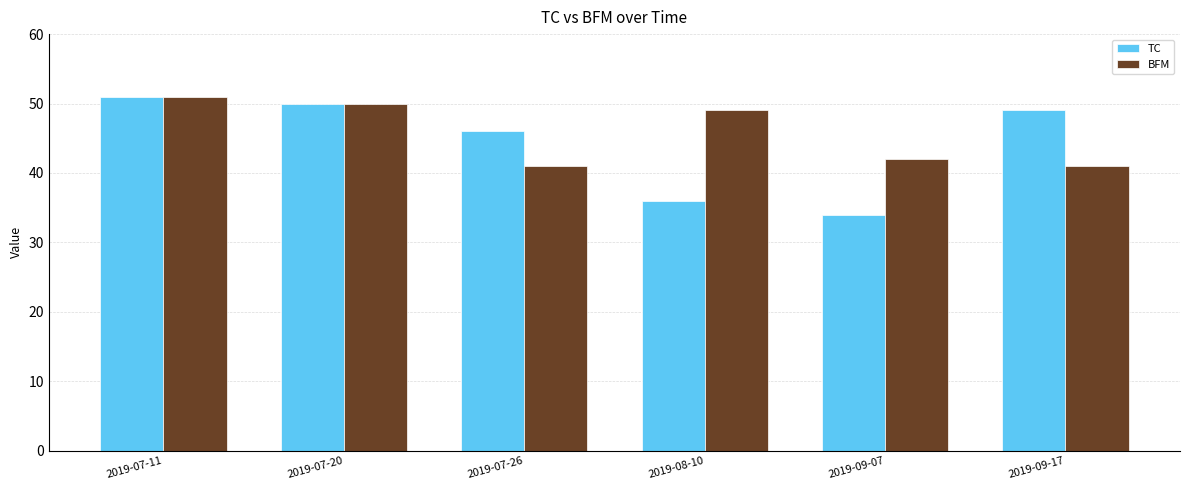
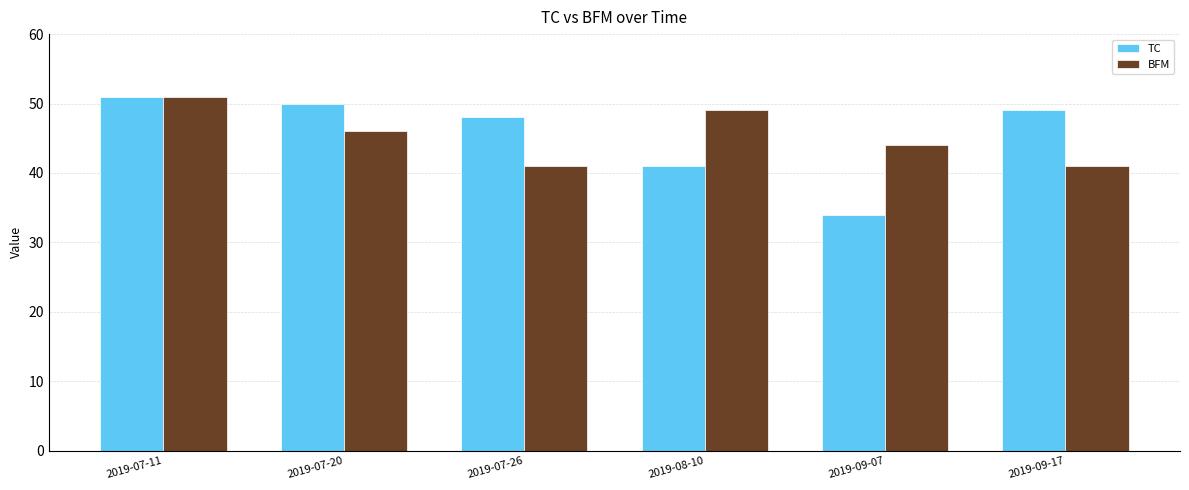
BFM, 2019-07-20: 50 -> 46
TC, 2019-07-26: 46 -> 48
TC, 2019-08-10: 36 -> 41
BFM, 2019-09-07: 42 -> 44
